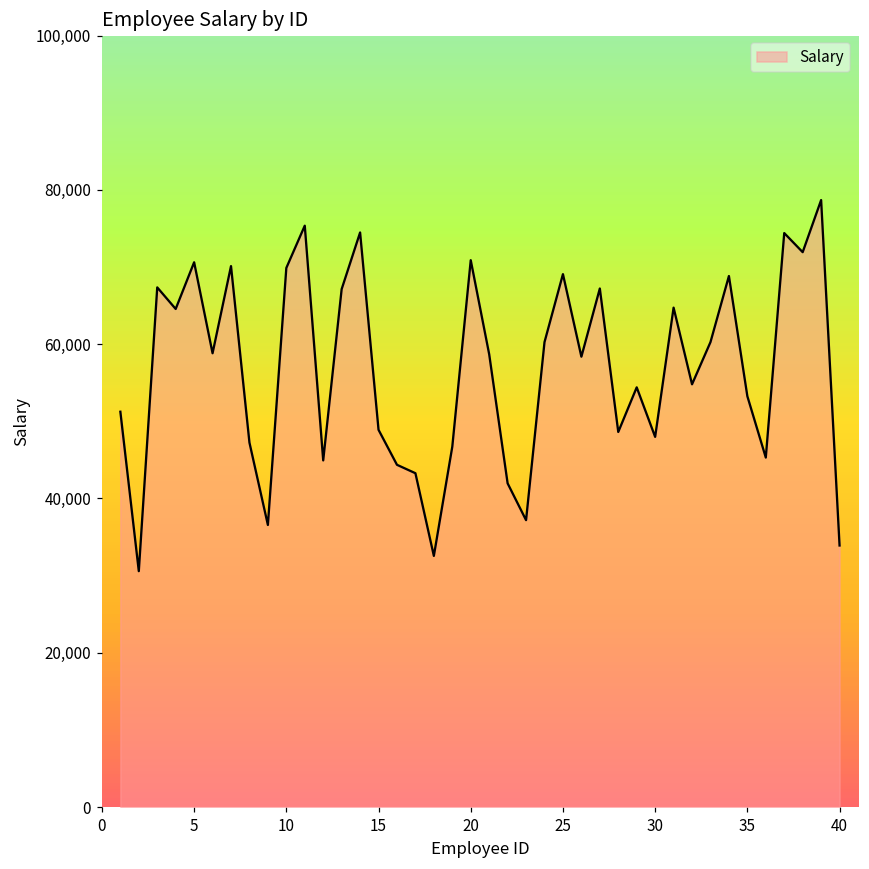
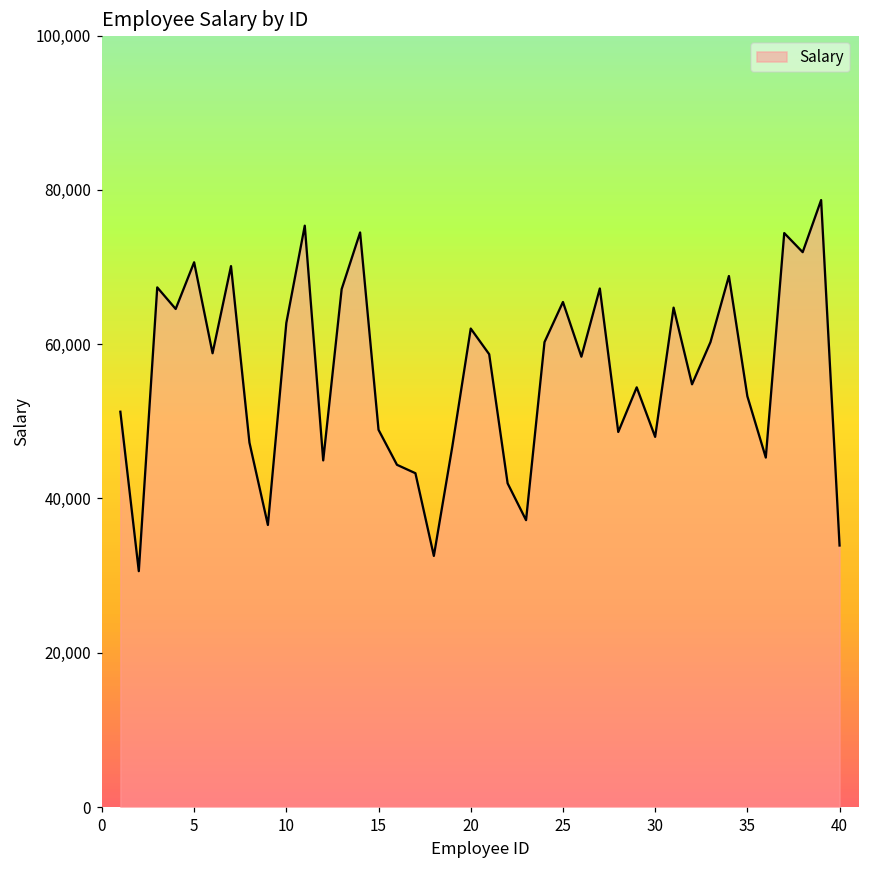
10: 70,000 -> 63,000
20: 71,000 -> 62,000
25: 69,000 -> 65,000
